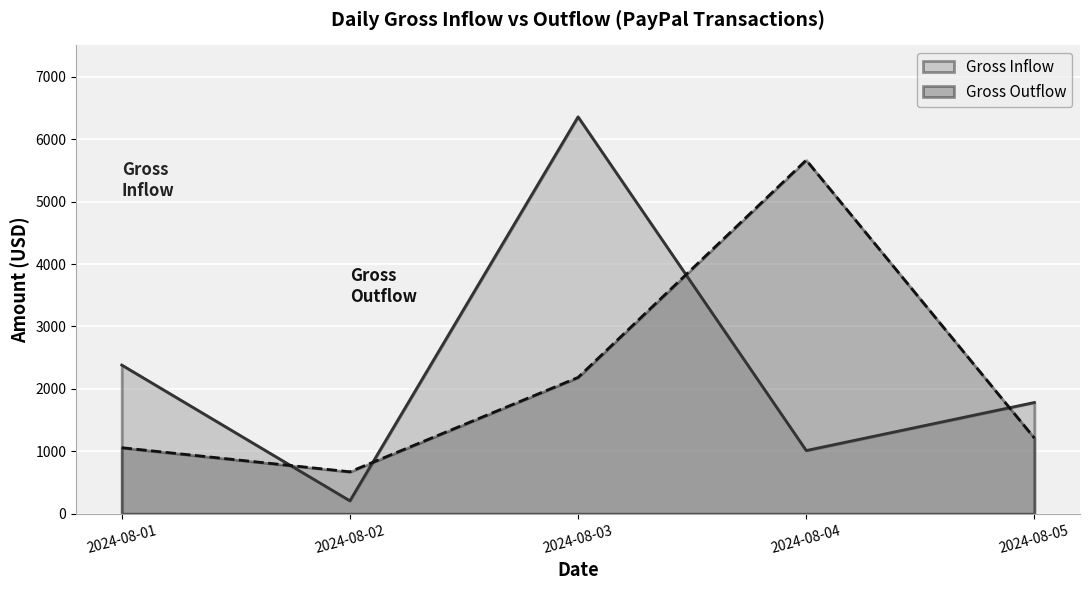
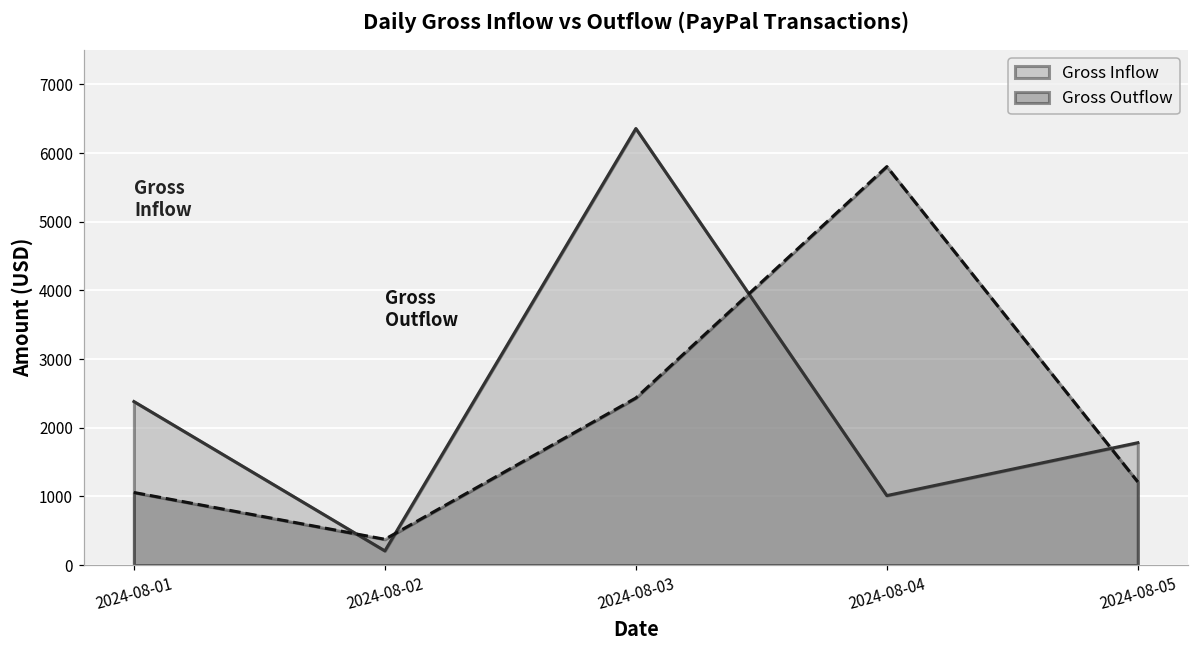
Gross Outflow, 2024-08-02: 700 -> 400
Gross Outflow, 2024-08-03: 2200 -> 2400
Gross Outflow, 2024-08-04: 5700 -> 5800
